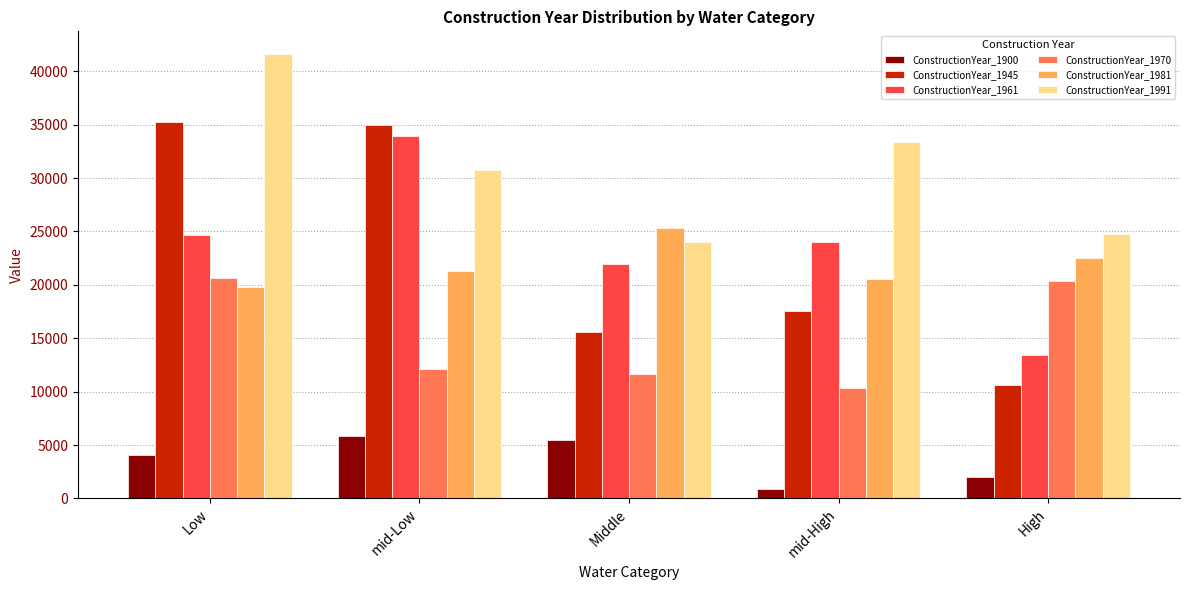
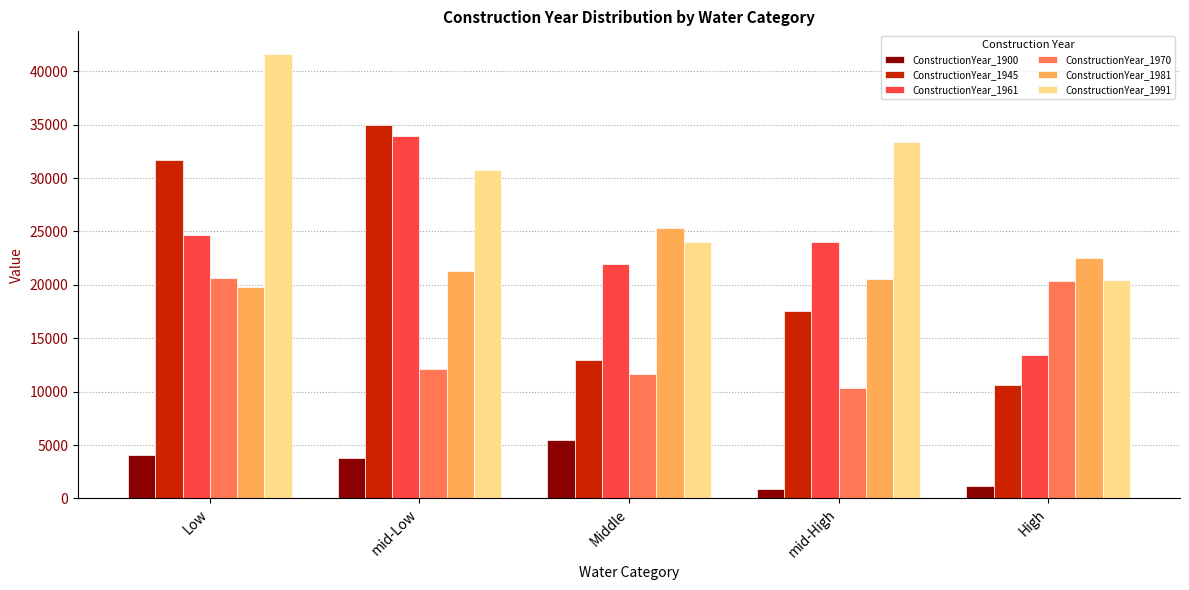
ConstructionYear_1945, Low: 35200 -> 31700
ConstructionYear_1900, mid-Low: 5800 -> 3800
ConstructionYear_1945, Middle: 15600 -> 13000
ConstructionYear_1900, High: 2000 -> 1100
ConstructionYear_1991, High: 24800 -> 20400
